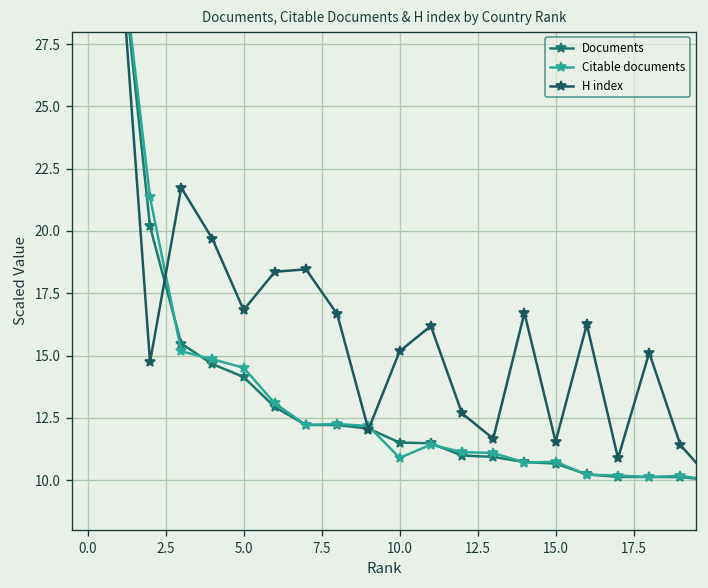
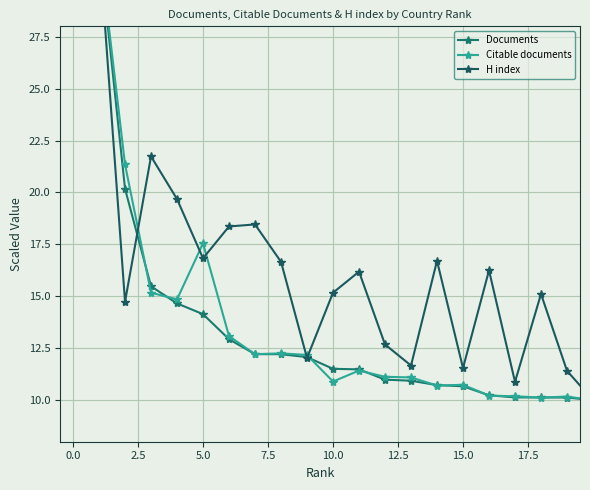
Citable documents, 5.0: 14.5 -> 17.6
